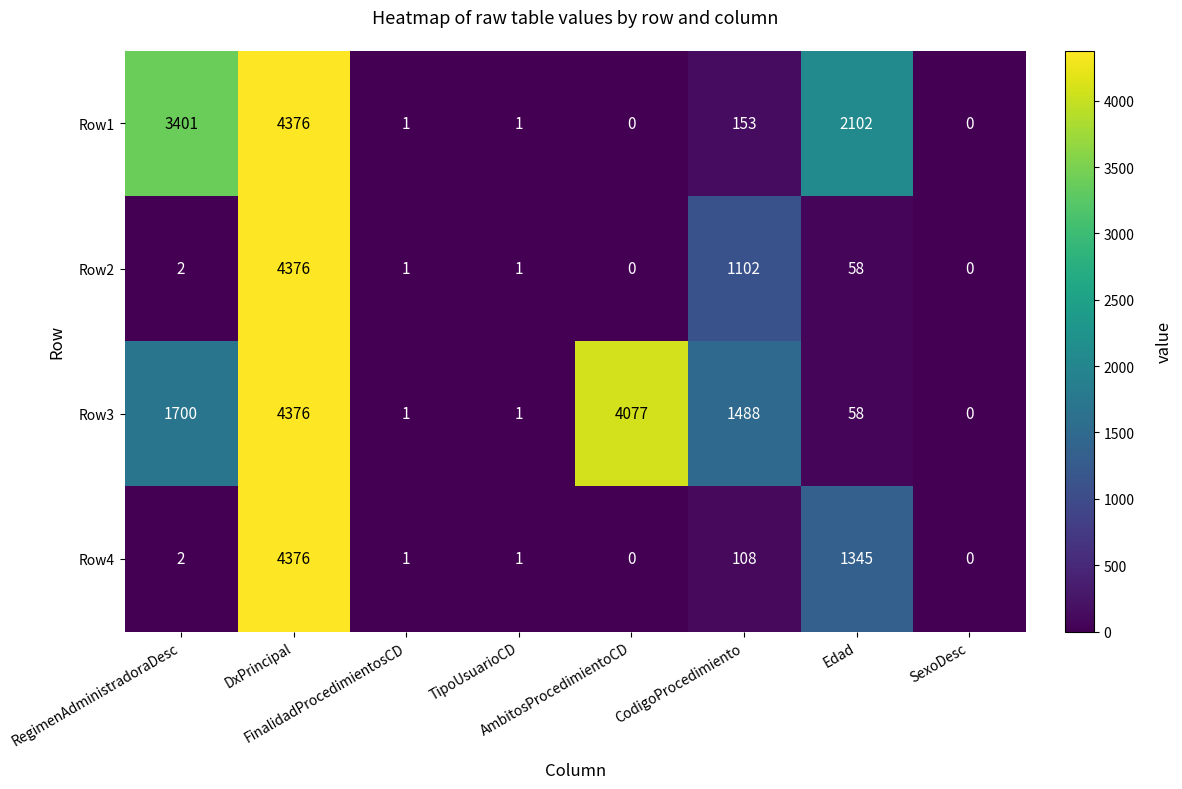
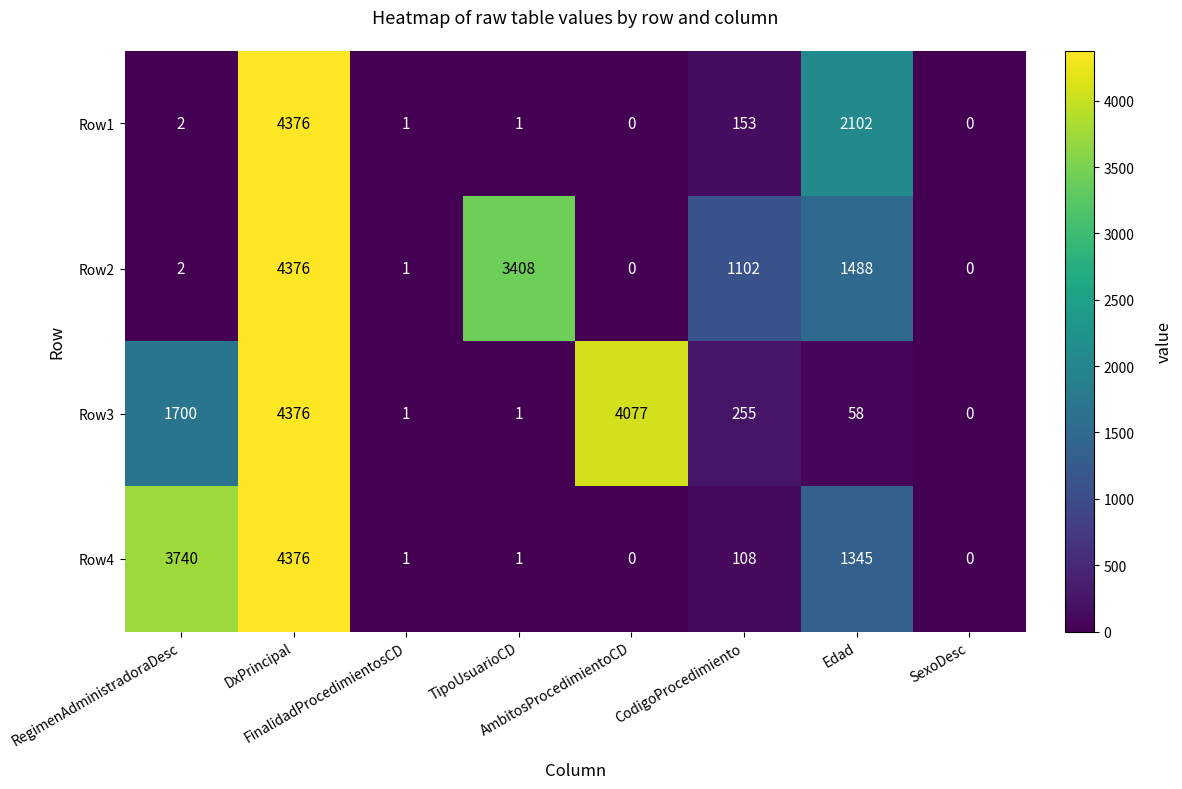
Row1, RegimenAdministradoraDesc: 3401 -> 2
Row2, TipoUsuarioCD: 1 -> 3408
Row2, Edad: 58 -> 1488
Row3, CodigoProcedimiento: 1488 -> 255
Row4, RegimenAdministradoraDesc: 2 -> 3740
